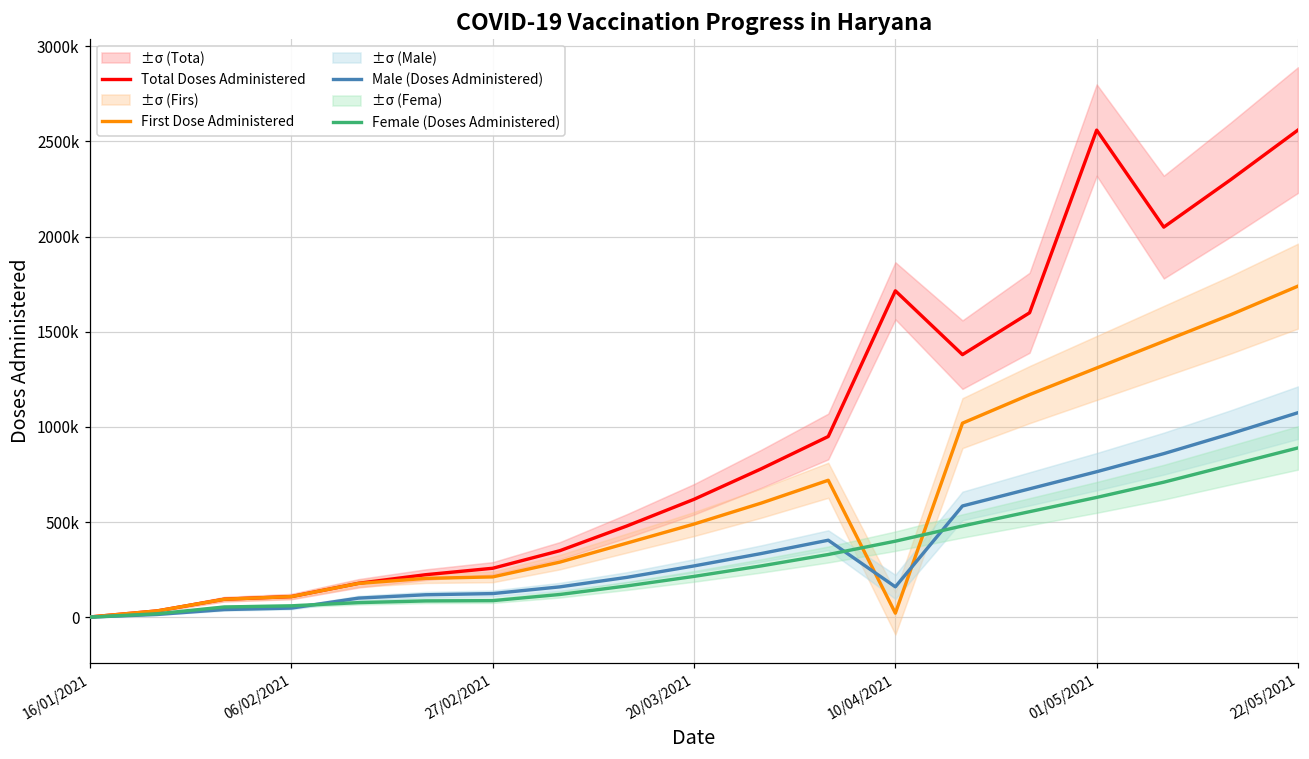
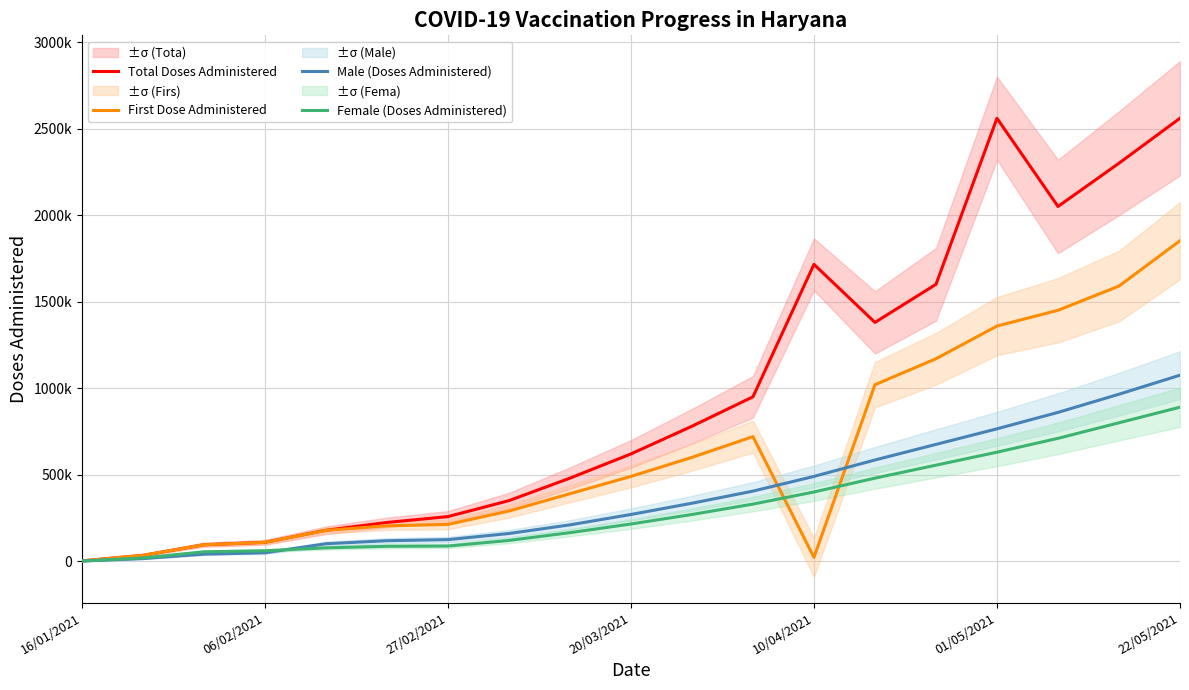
Male (Doses Administered), 10/04/2021: 160000 -> 490000
First Dose Administered, 01/05/2021: 1310000 -> 1360000
First Dose Administered, 22/05/2021: 1740000 -> 1850000
